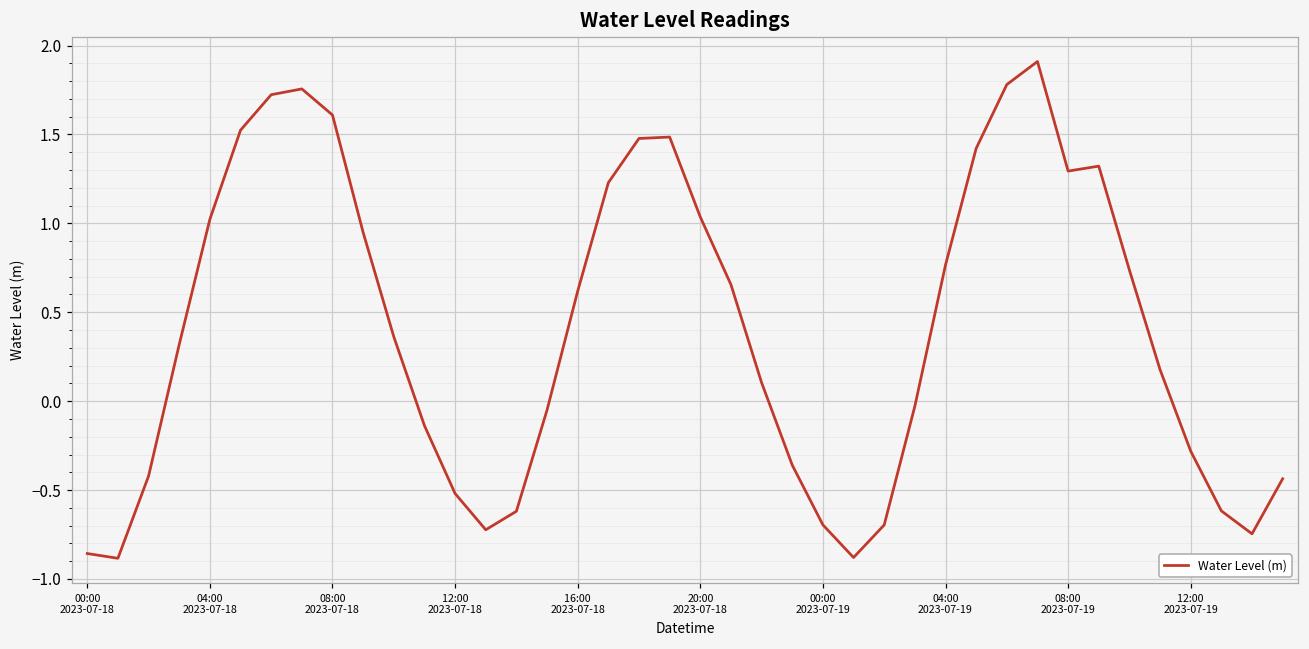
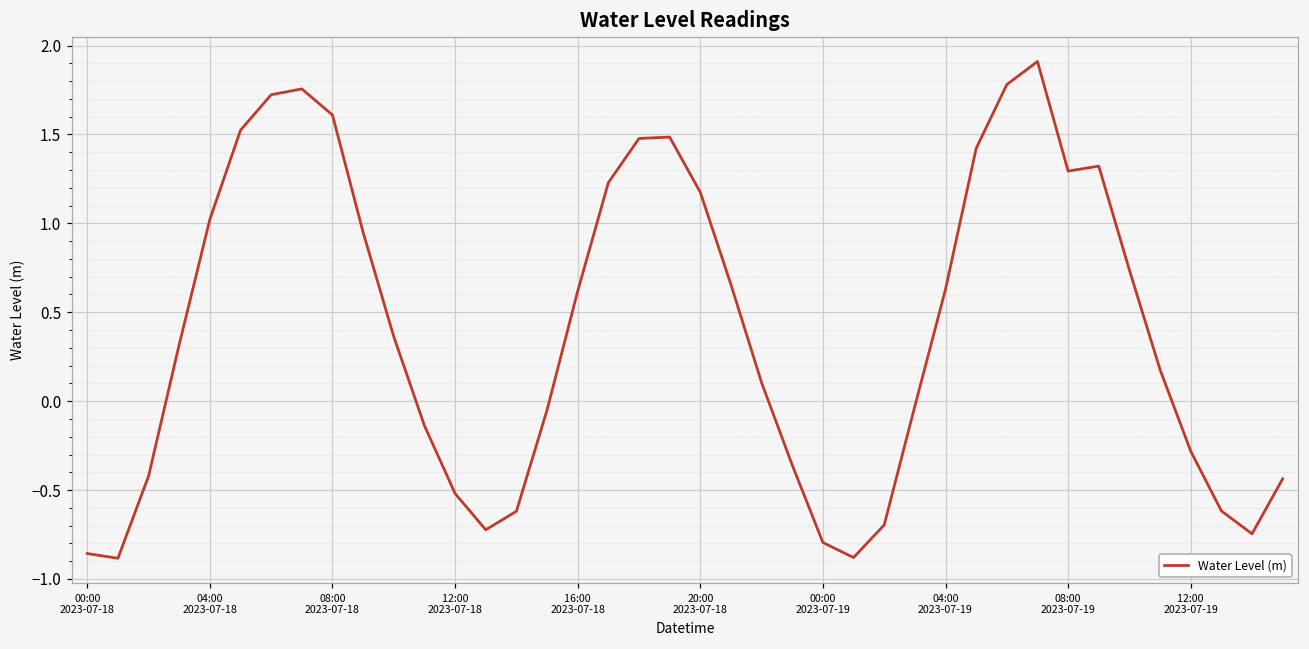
20:00 2023-07-18: 1.04 -> 1.17
00:00 2023-07-19: -0.70 -> -0.79
04:00 2023-07-19: 0.77 -> 0.63
